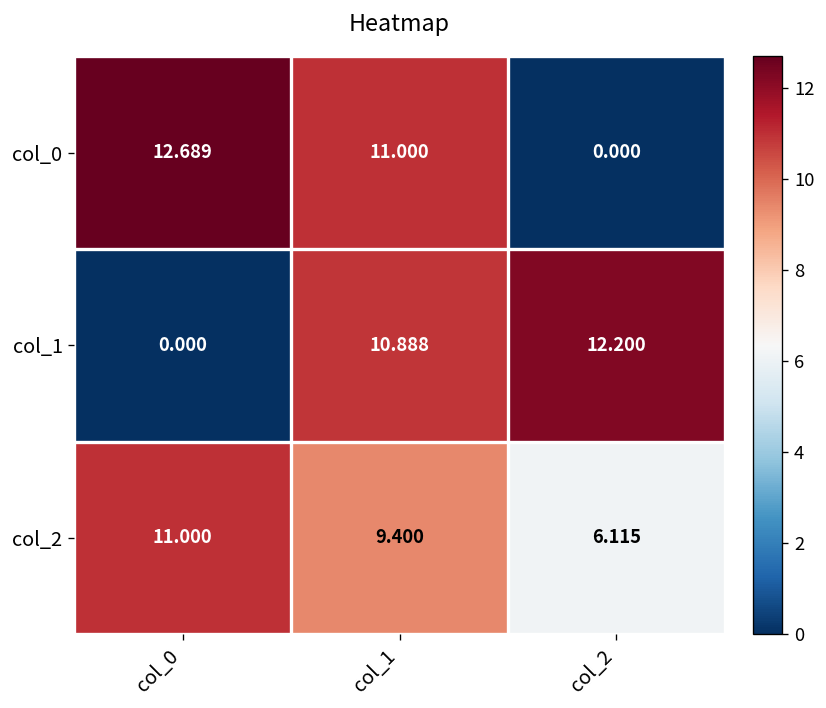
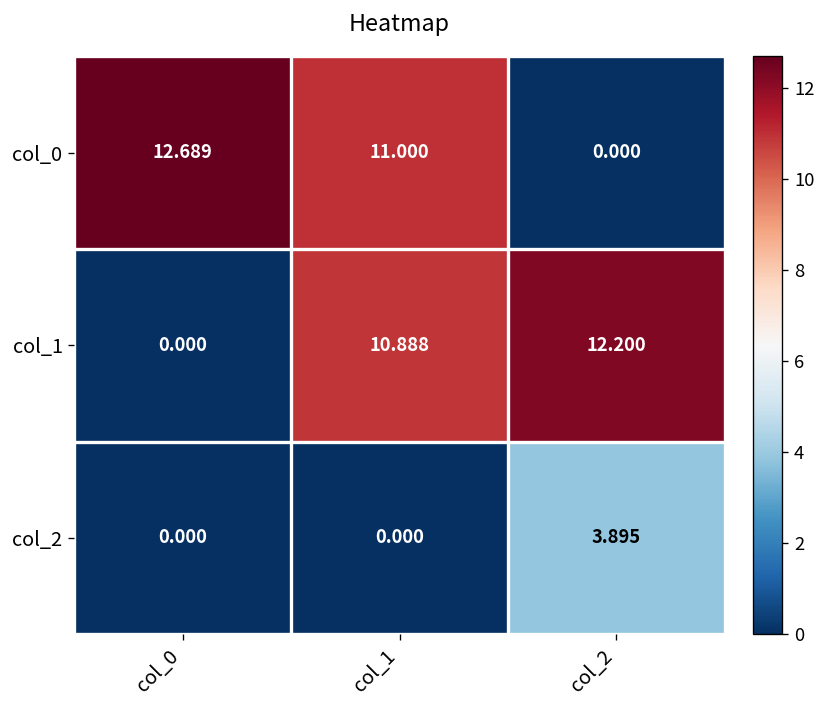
col_2, col_0: 11.000 -> 0.000
col_2, col_1: 9.400 -> 0.000
col_2, col_2: 6.115 -> 3.895
